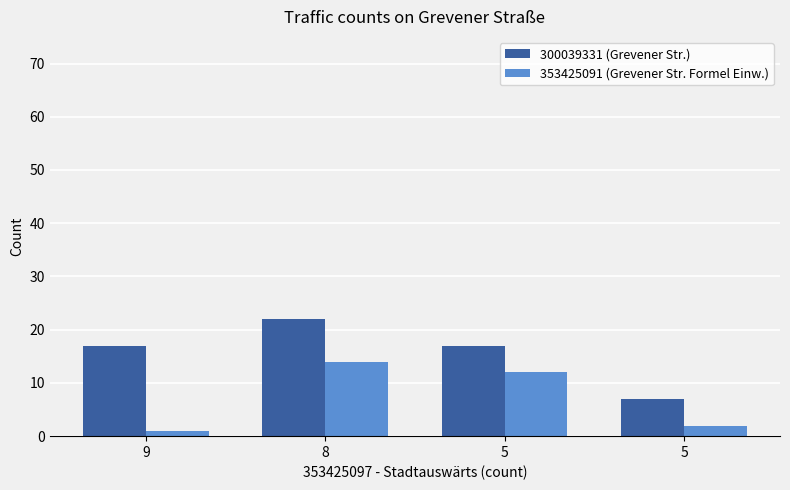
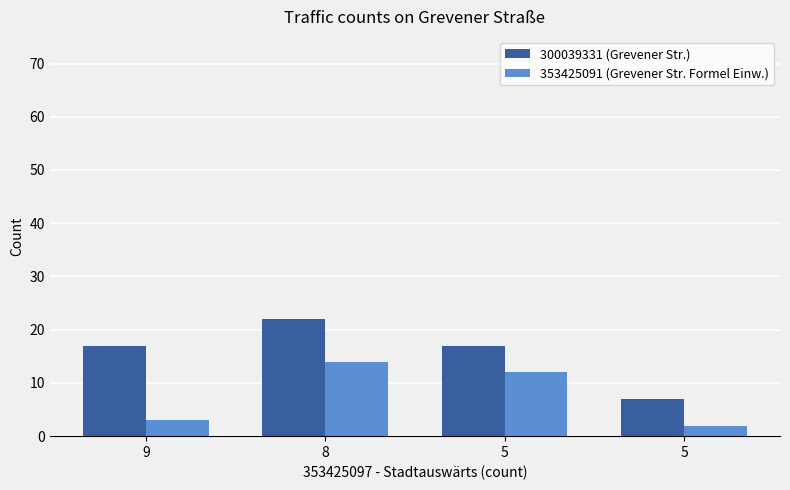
353425091 (Grevener Str. Formel Einw.), 9: 1 -> 3
